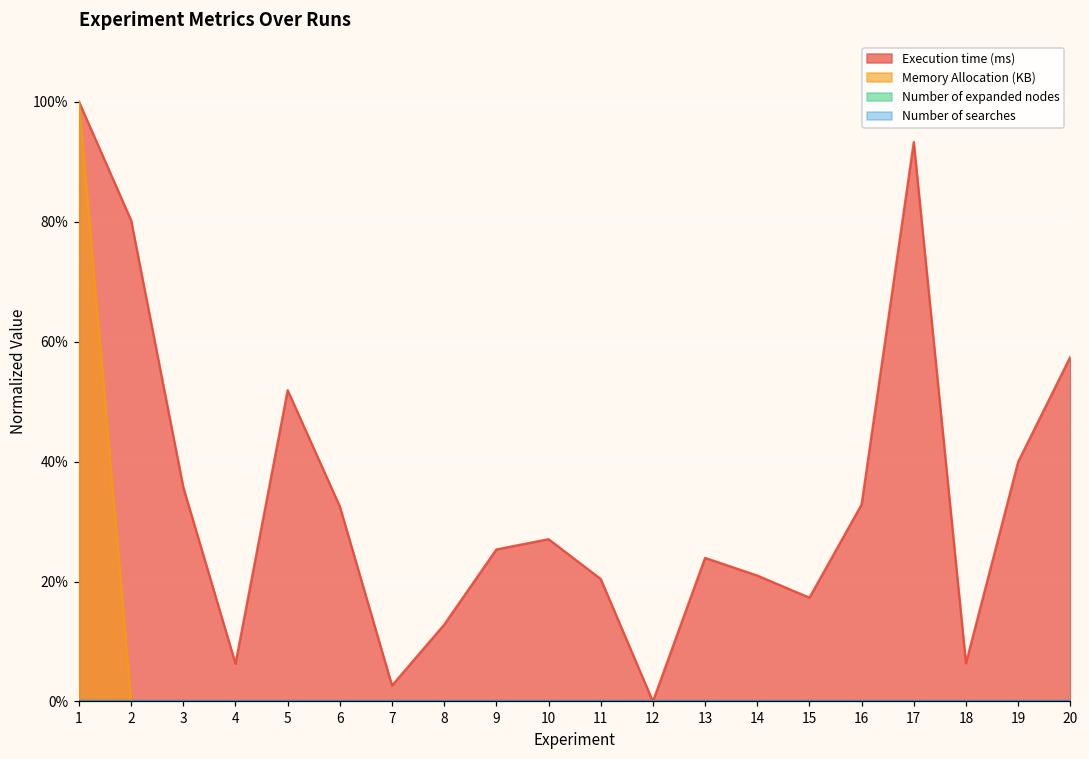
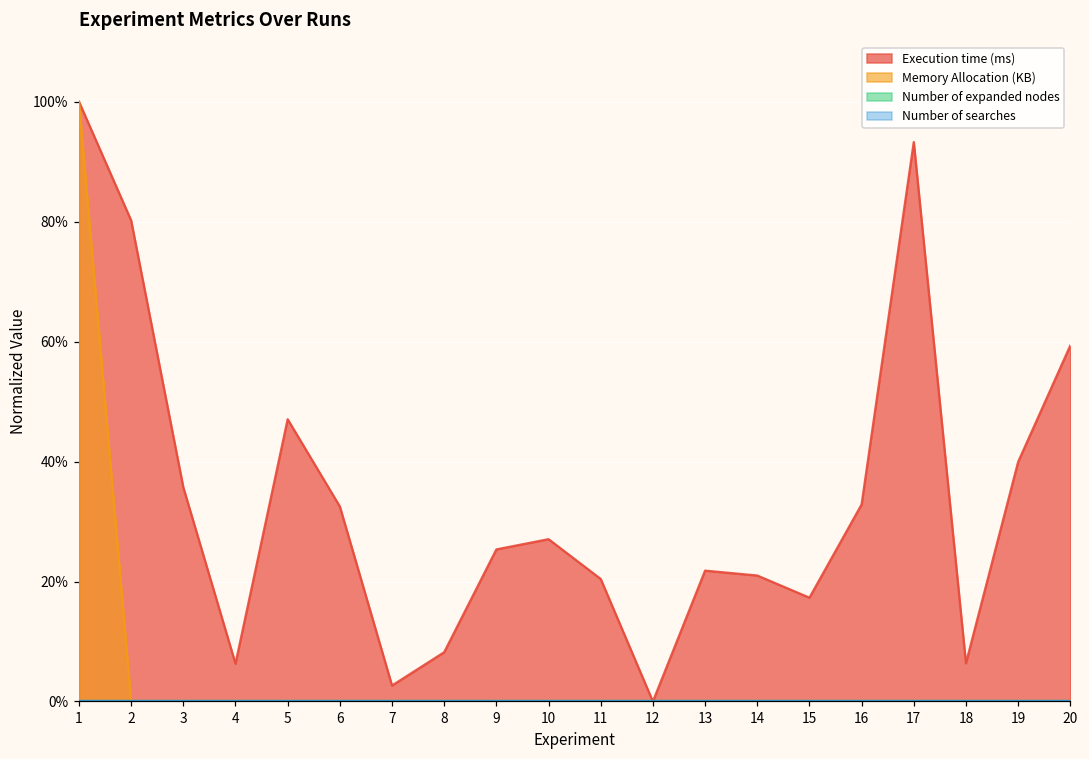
Execution time (ms), 5: 52% -> 47%
Execution time (ms), 8: 13% -> 8%
Execution time (ms), 13: 24% -> 22%
Execution time (ms), 20: 57% -> 59%
